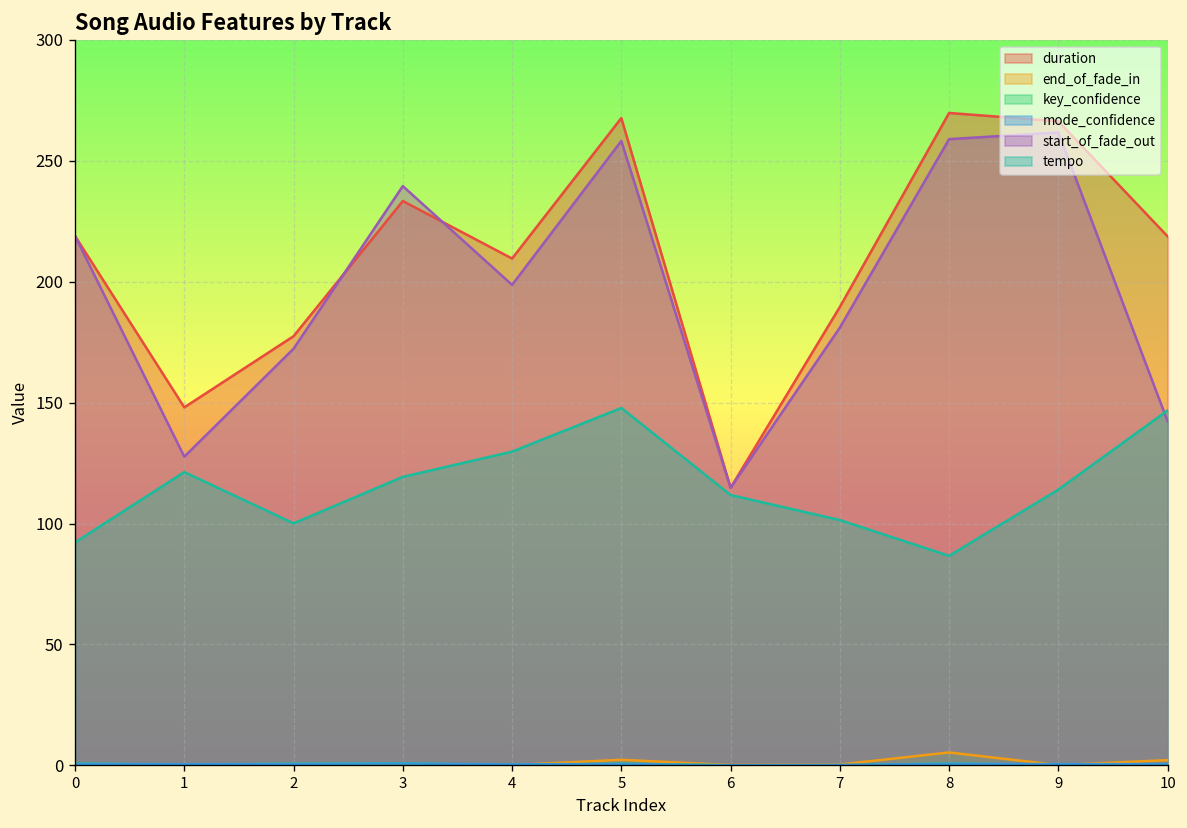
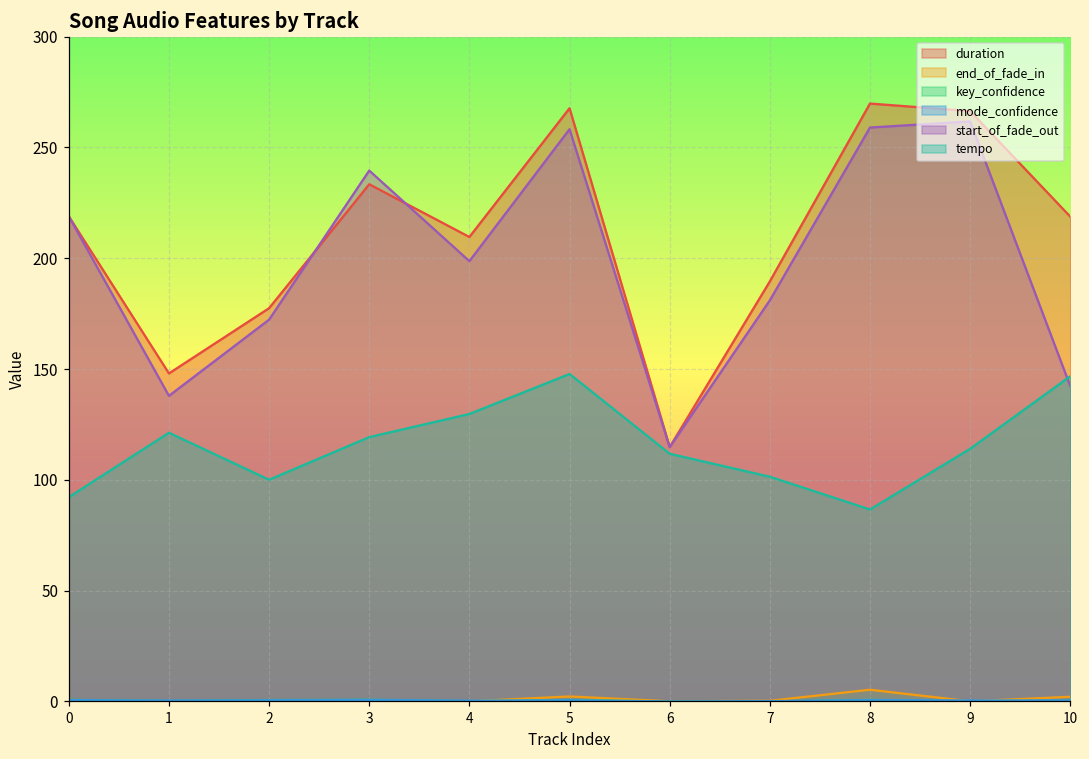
start_of_fade_out, 1: 128 -> 138
